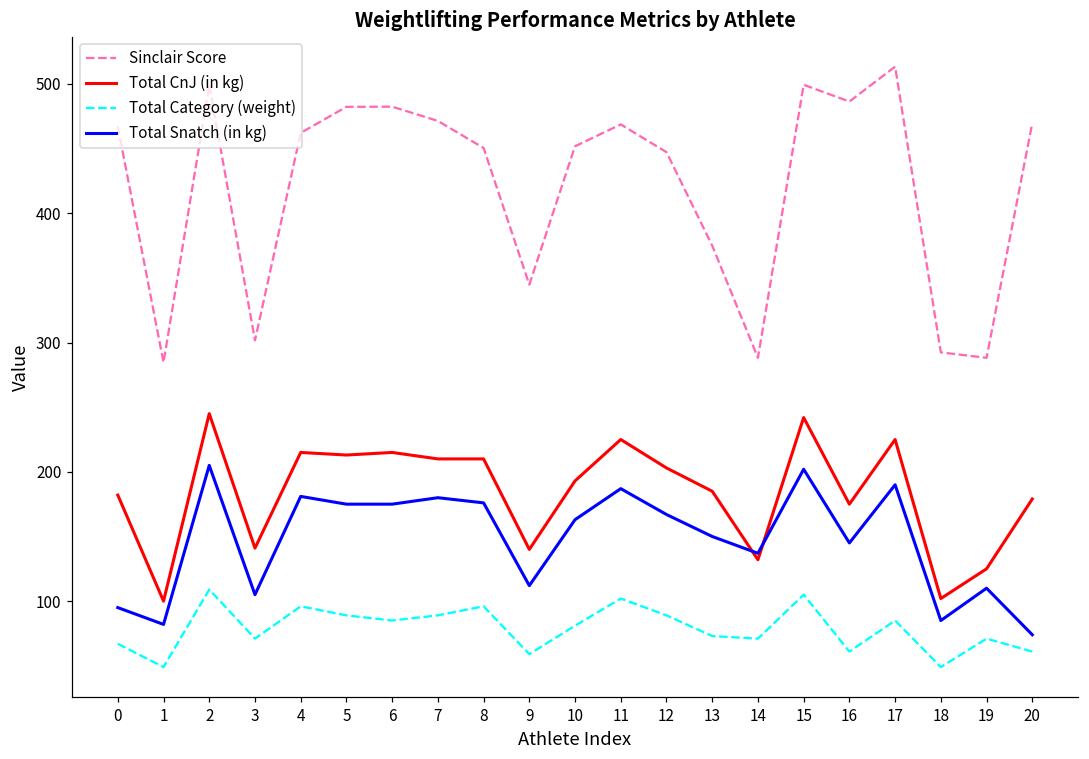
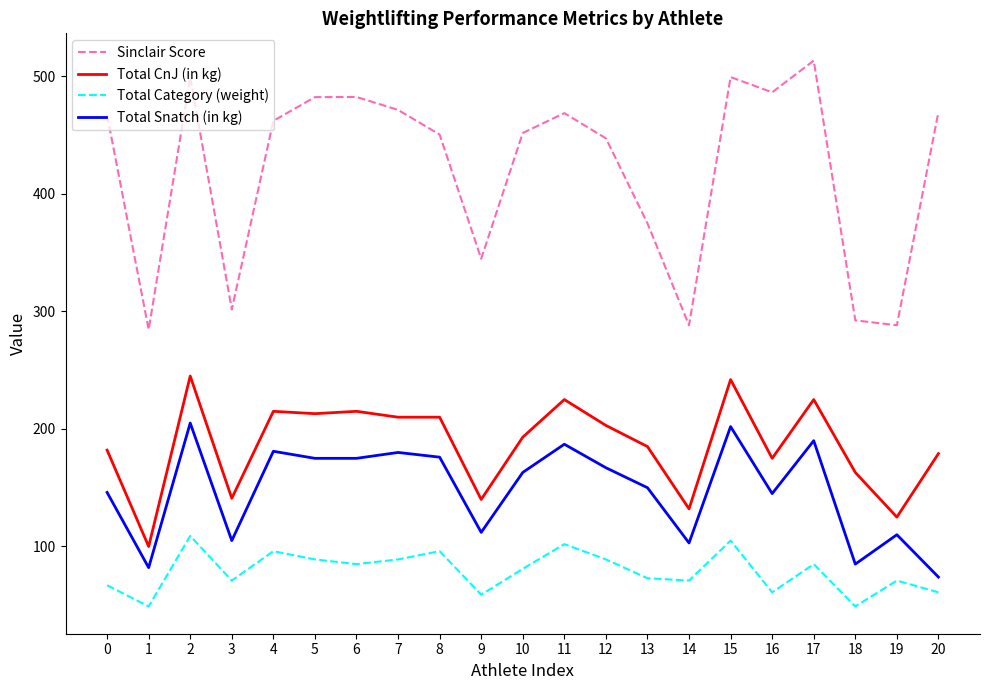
Total Snatch (in kg), 0: 95 -> 146
Total Snatch (in kg), 14: 137 -> 103
Total CnJ (in kg), 18: 102 -> 163
